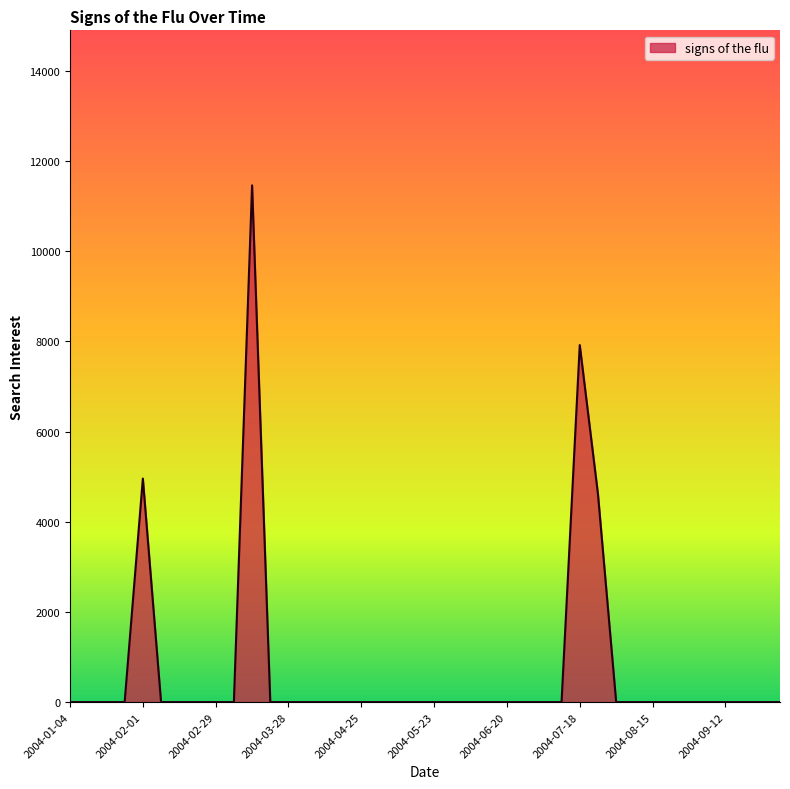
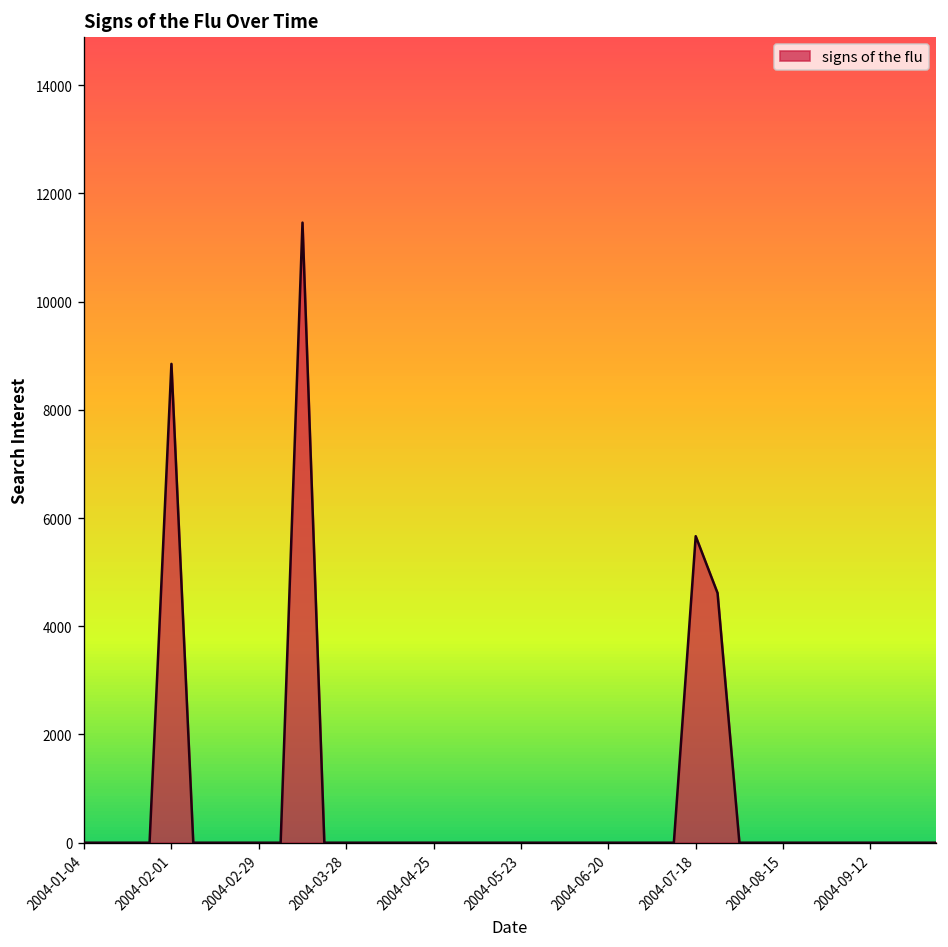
2004-02-01: 5000 -> 8900
2004-07-18: 7900 -> 5700
